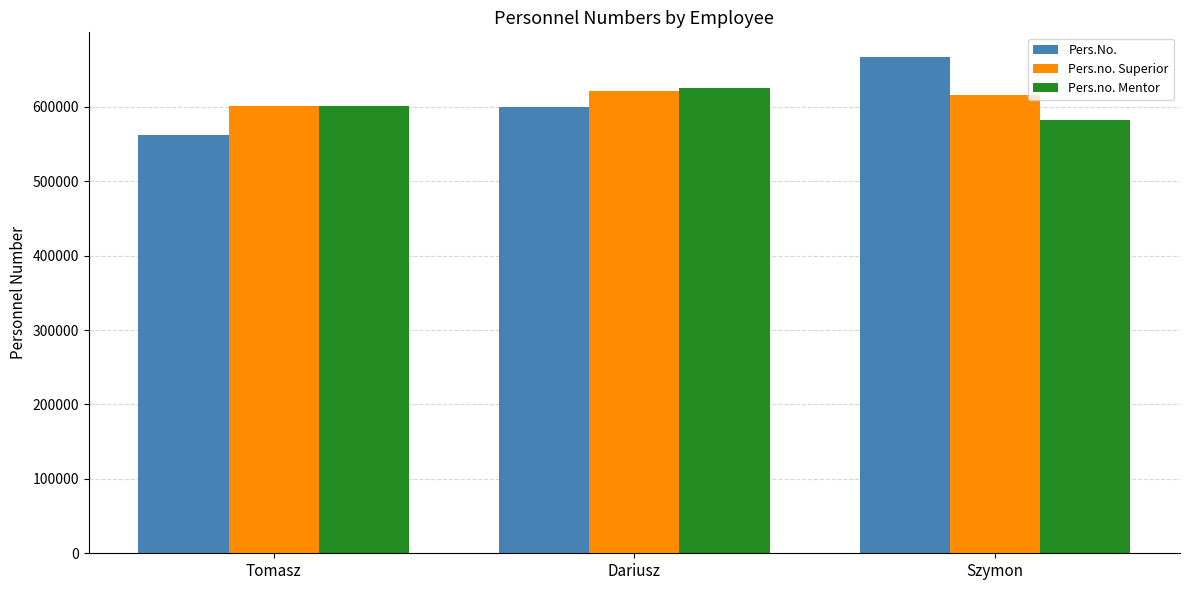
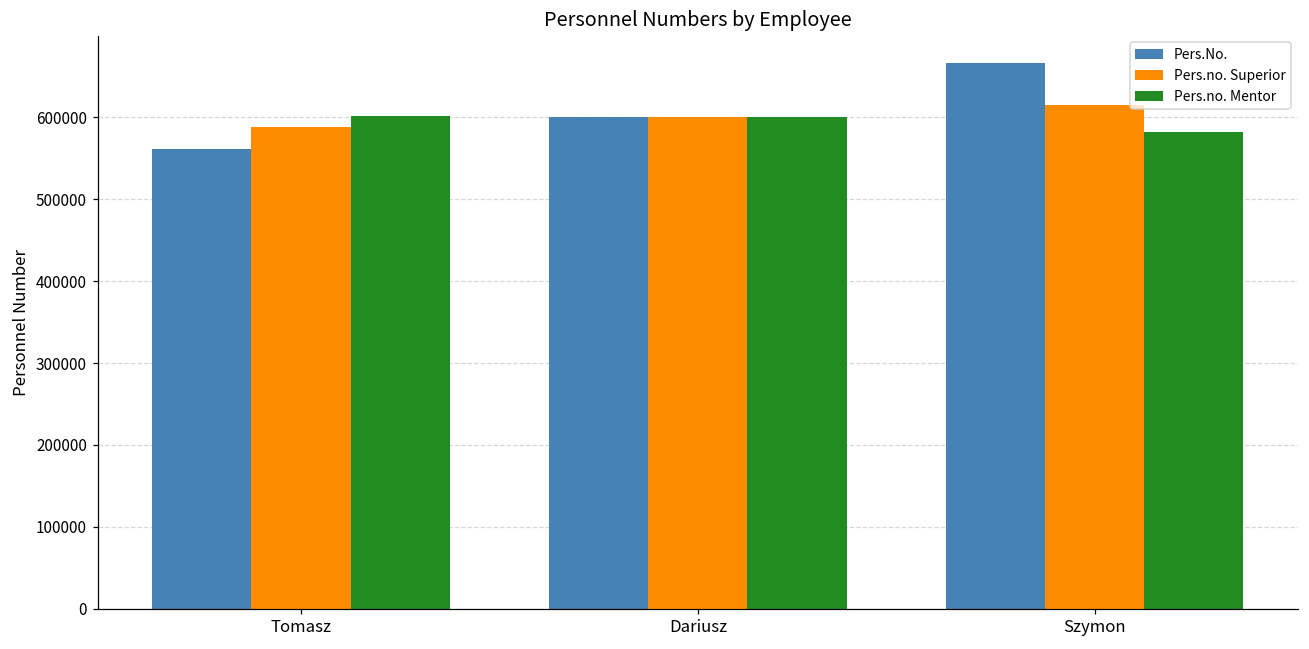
Pers.no. Superior, Tomasz: 600000 -> 590000
Pers.no. Superior, Dariusz: 620000 -> 600000
Pers.no. Mentor, Dariusz: 620000 -> 600000
